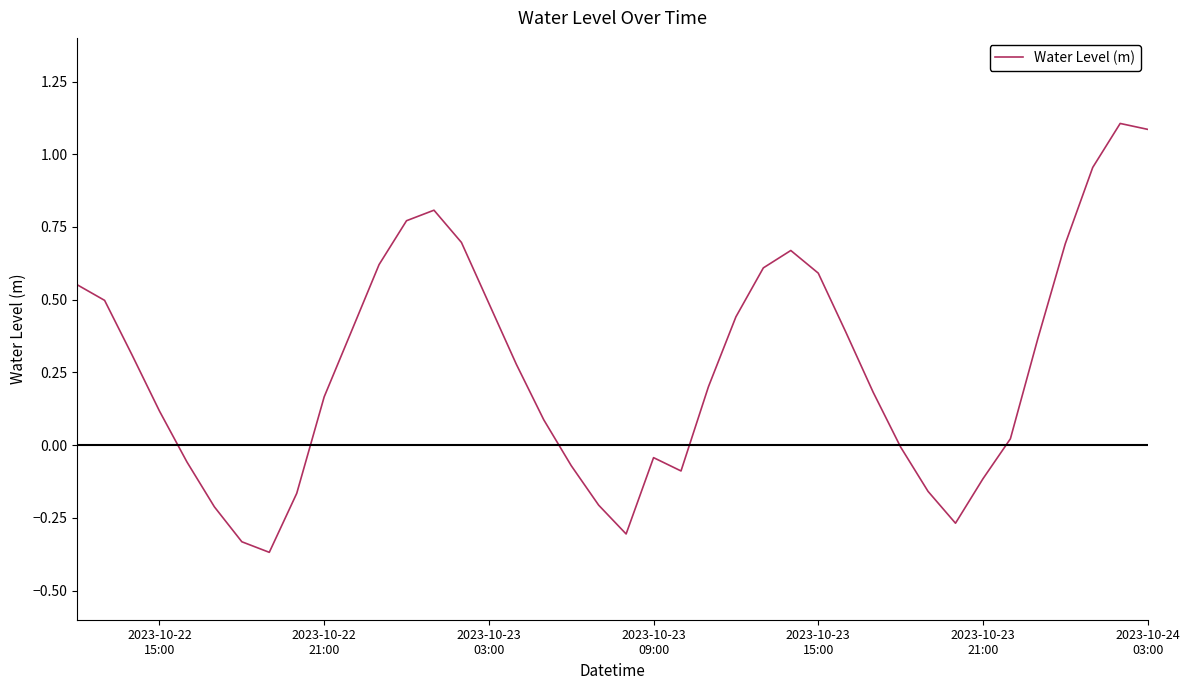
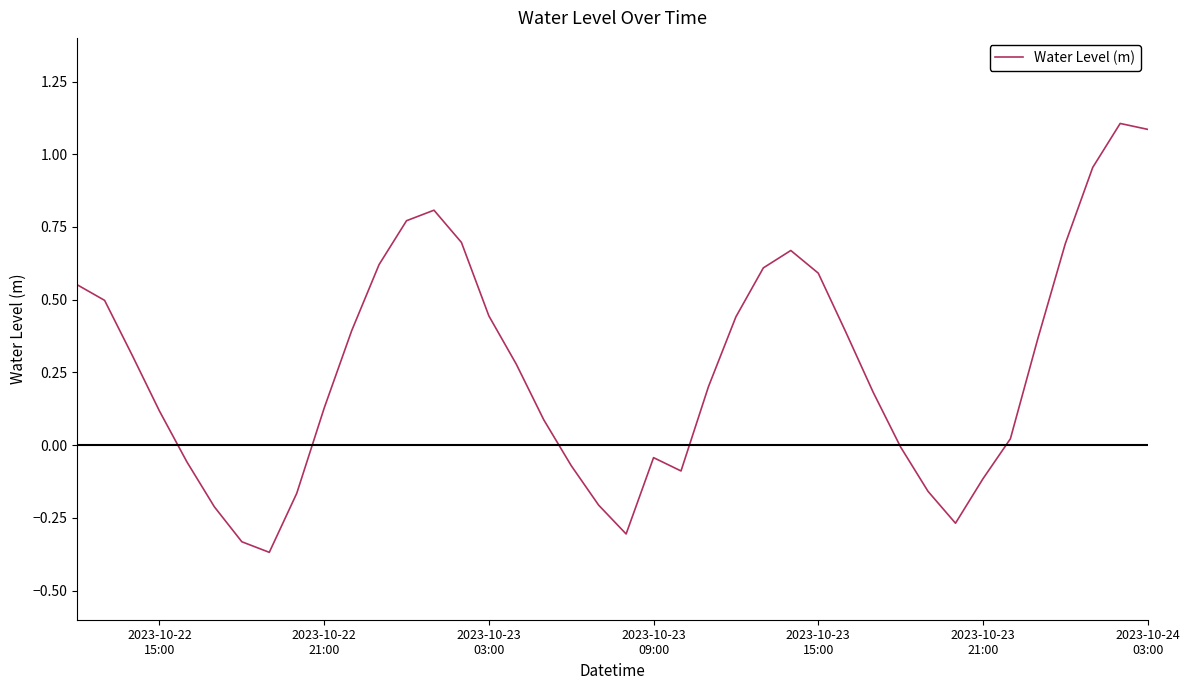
2023-10-22 21:00: 0.17 -> 0.13
2023-10-23 03:00: 0.49 -> 0.44
